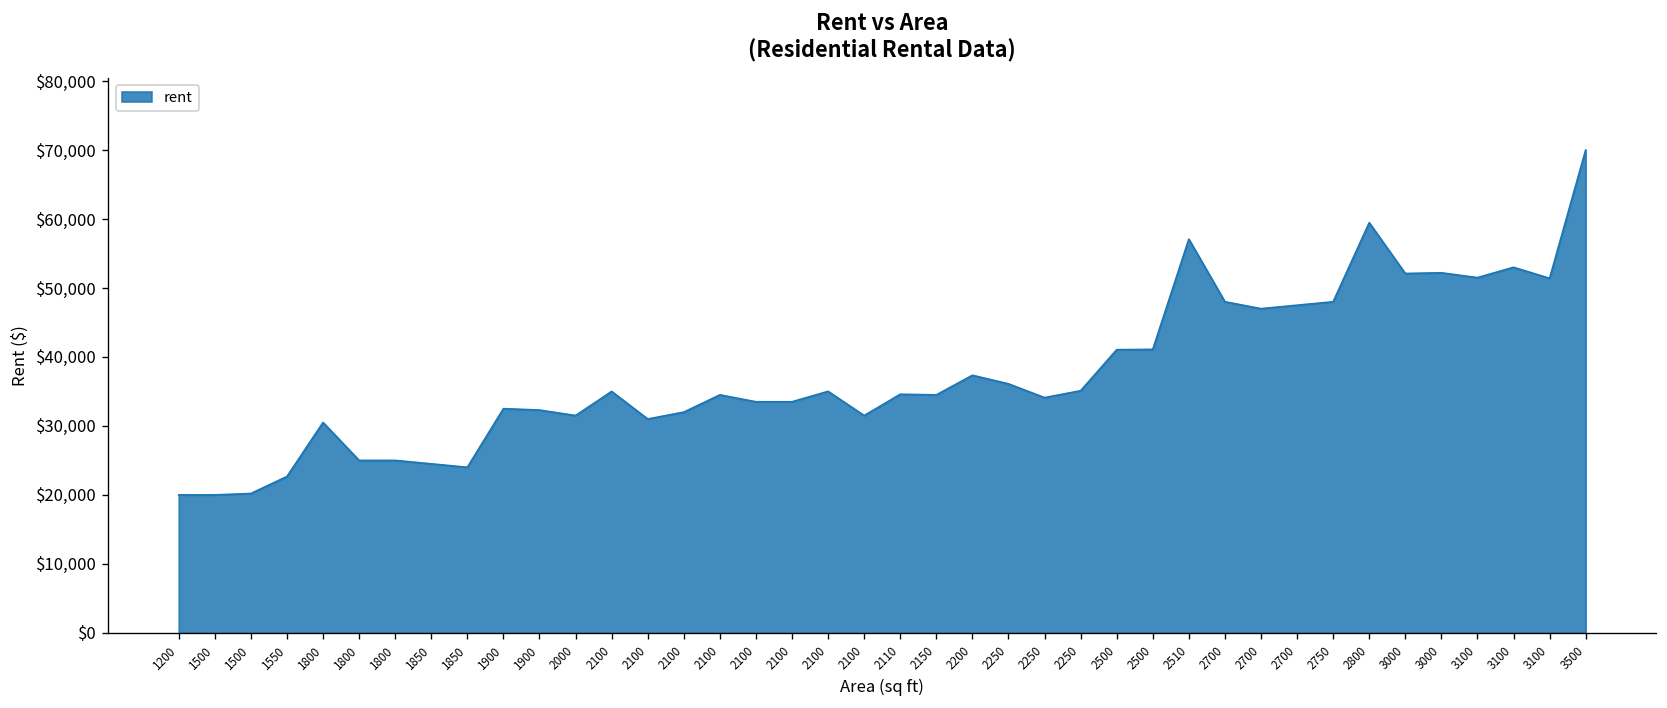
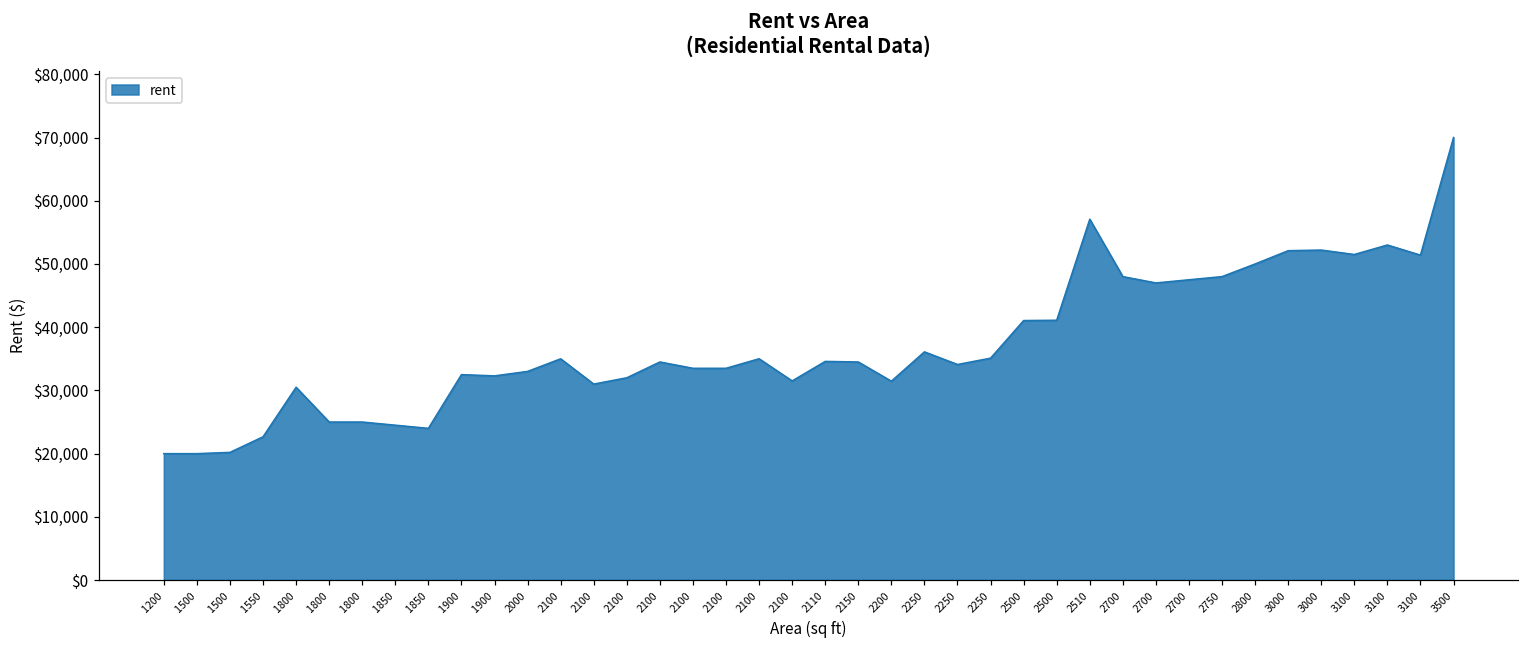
2000: $32,000 -> $33,000
2200: $37,000 -> $31,000
2800: $59,000 -> $50,000
